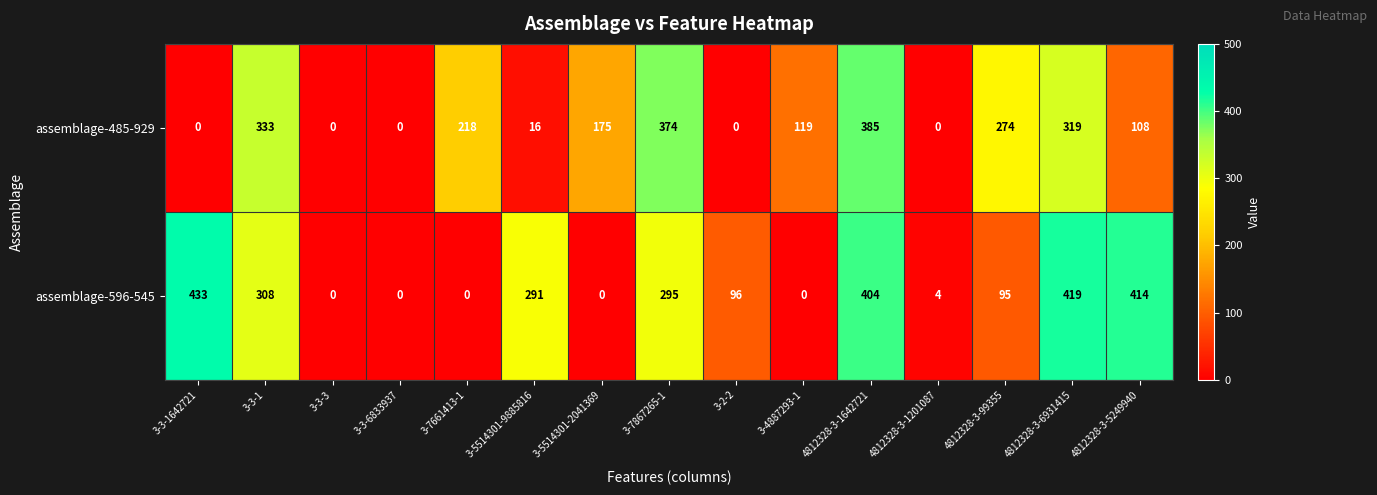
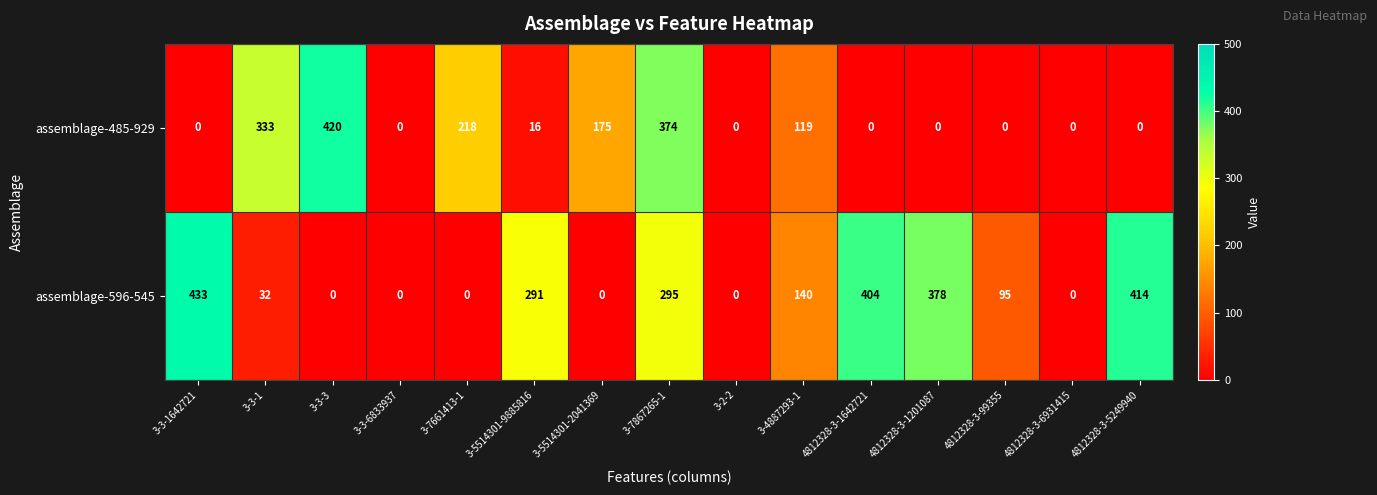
assemblage-485-929, 3-3-3: 0 -> 420
assemblage-485-929, 4812328-3-1642721: 385 -> 0
assemblage-485-929, 4812328-3-99355: 274 -> 0
assemblage-485-929, 4812328-3-6931415: 319 -> 0
assemblage-485-929, 4812328-3-5249940: 108 -> 0
assemblage-596-545, 3-3-1: 308 -> 32
assemblage-596-545, 3-2-2: 96 -> 0
assemblage-596-545, 3-4887293-1: 0 -> 140
assemblage-596-545, 4812328-3-1201087: 4 -> 378
assemblage-596-545, 4812328-3-6931415: 419 -> 0
